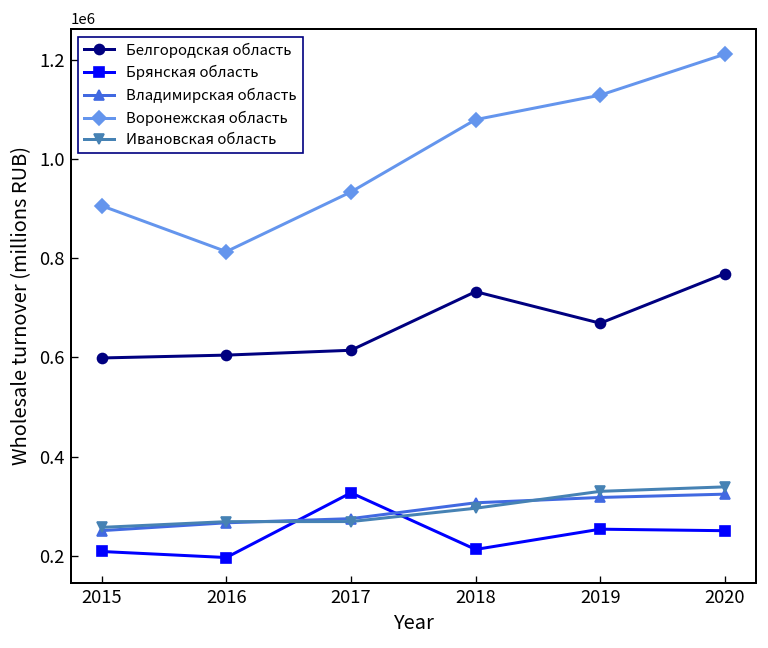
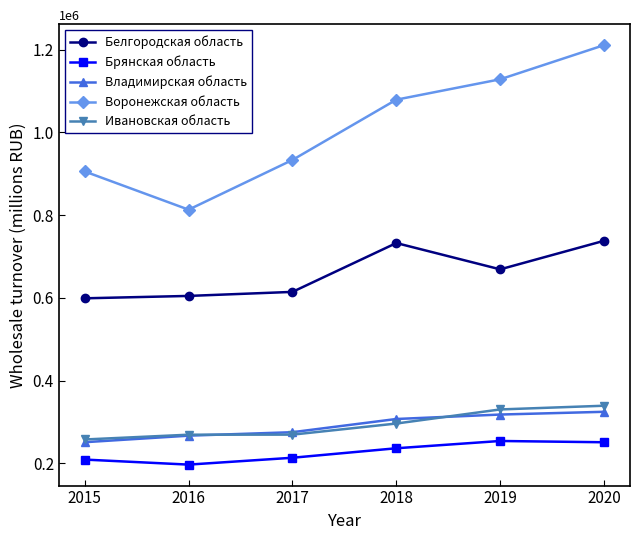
Брянская область, 2017: 330000 -> 210000
Брянская область, 2018: 210000 -> 240000
Белгородская область, 2020: 770000 -> 740000
